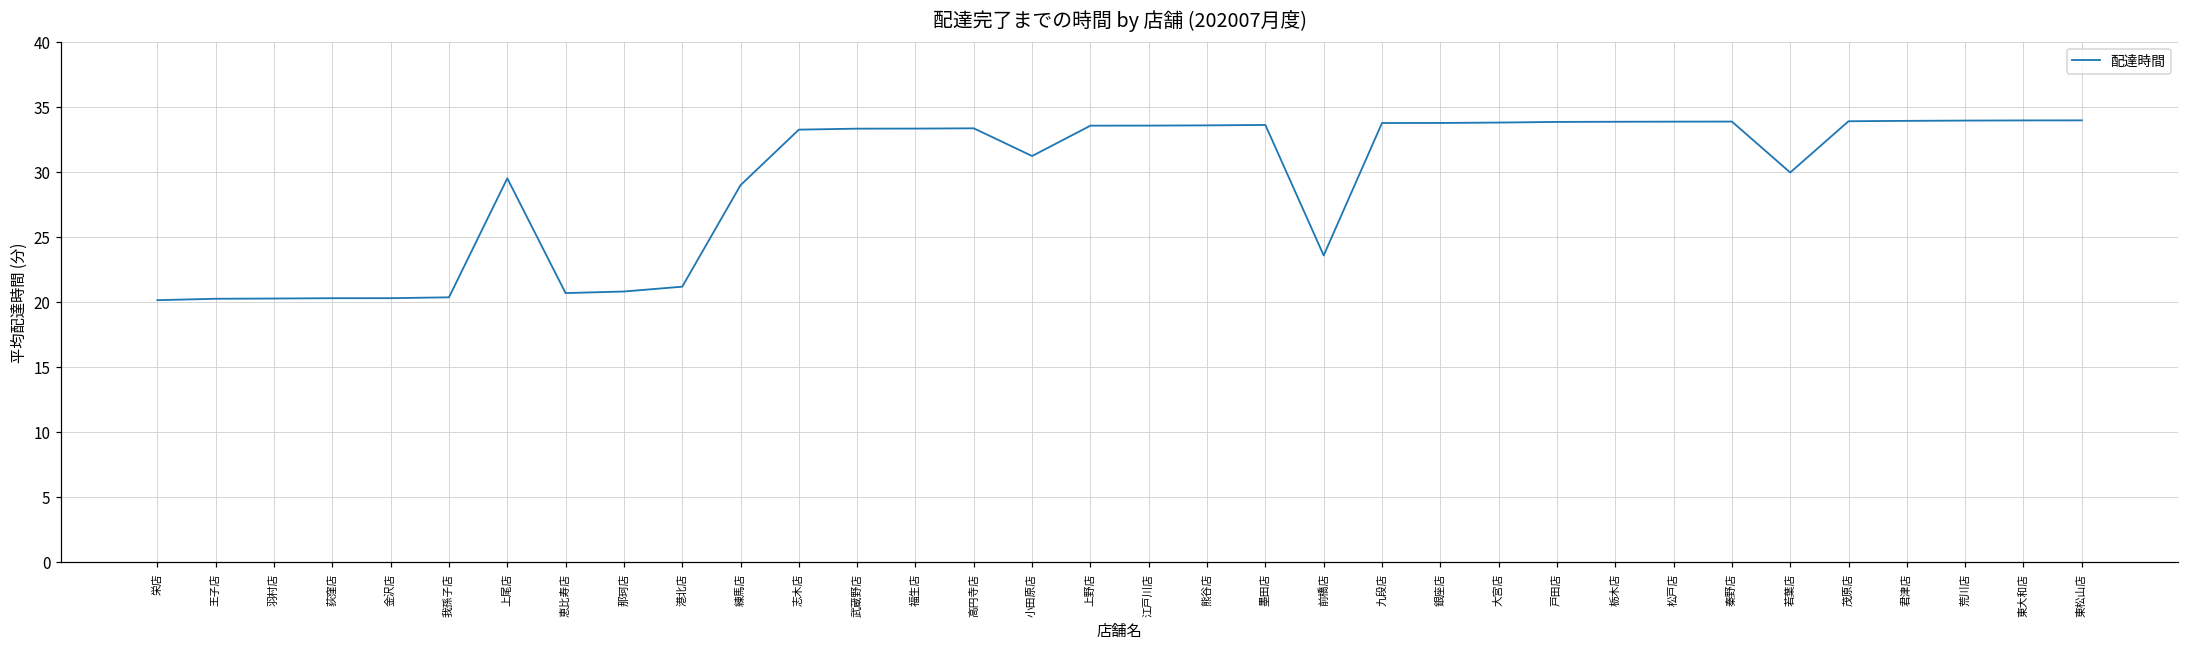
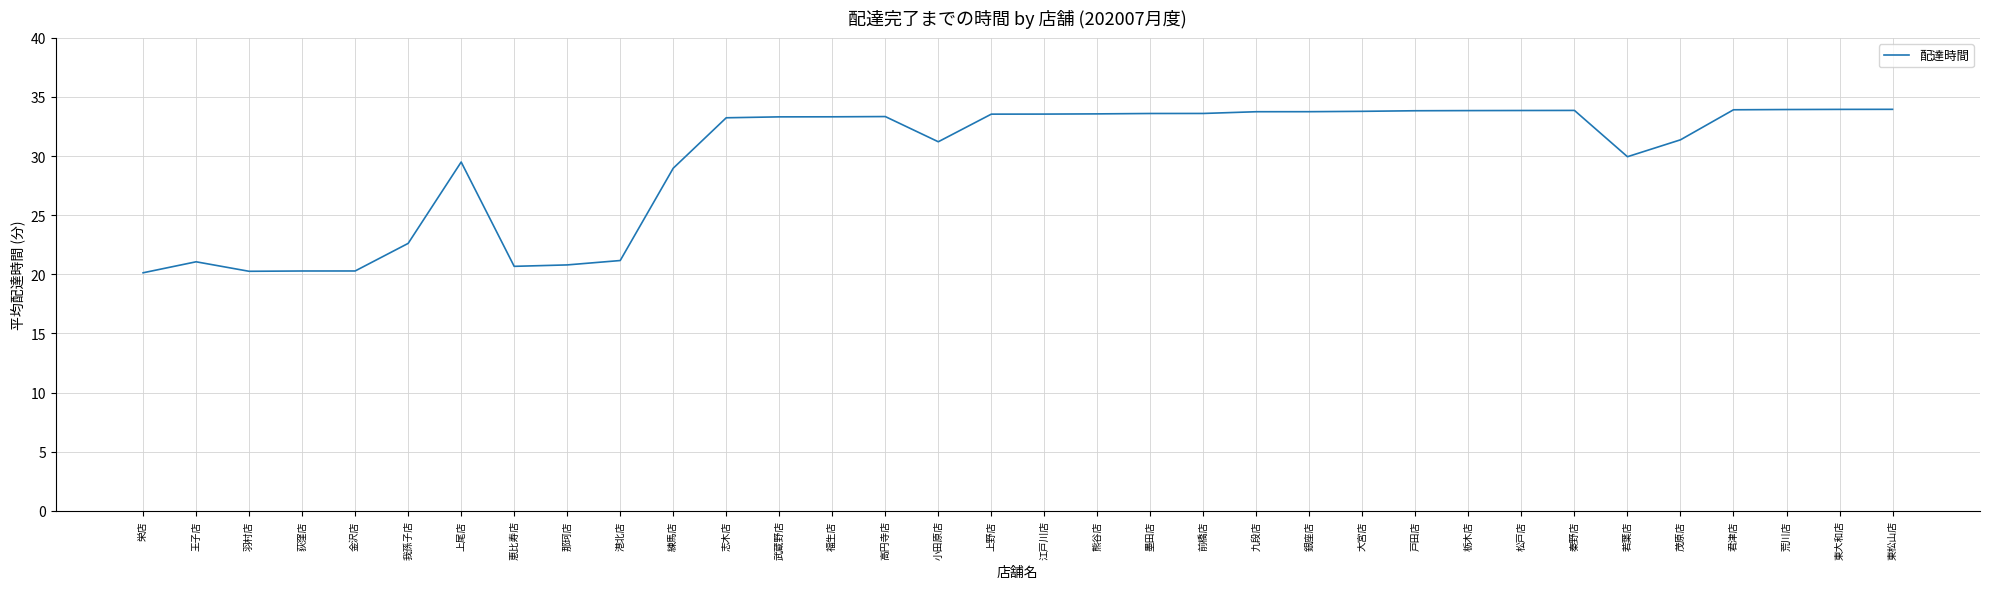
王子店: 20.2 -> 21.1
我孫子店: 20.3 -> 22.6
前橋店: 23.6 -> 33.6
茂原店: 33.9 -> 31.4
